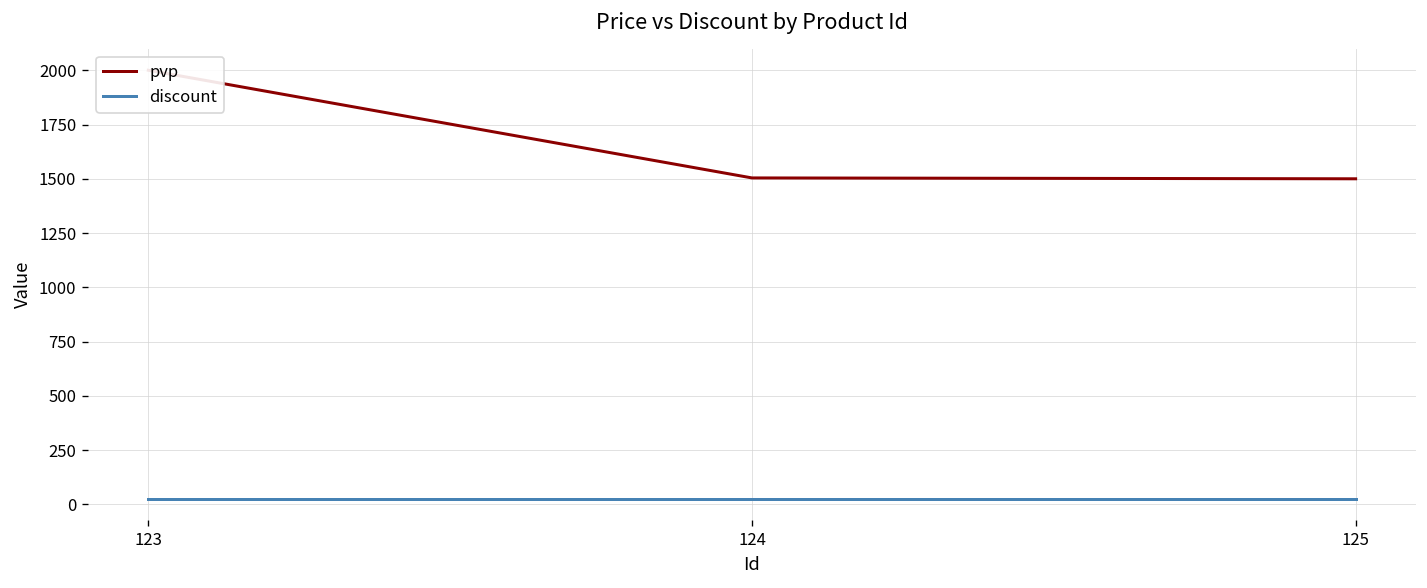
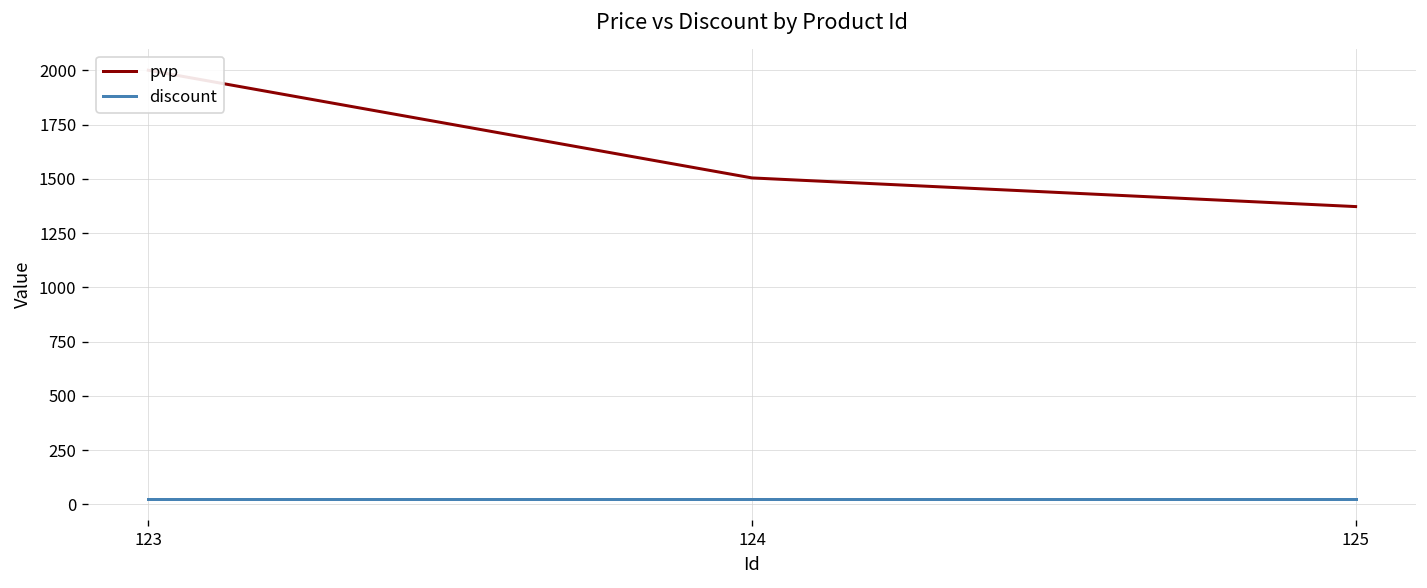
pvp, 125: 1500 -> 1370
